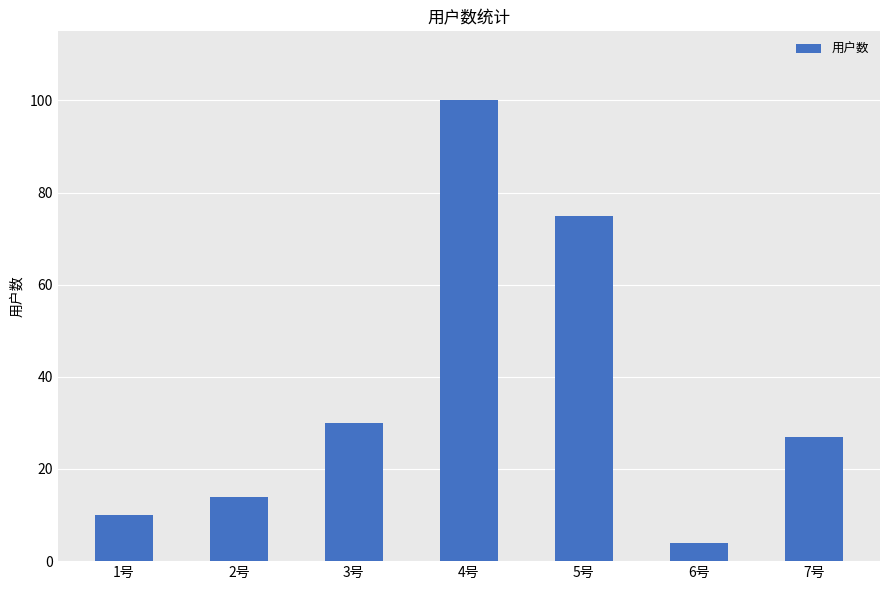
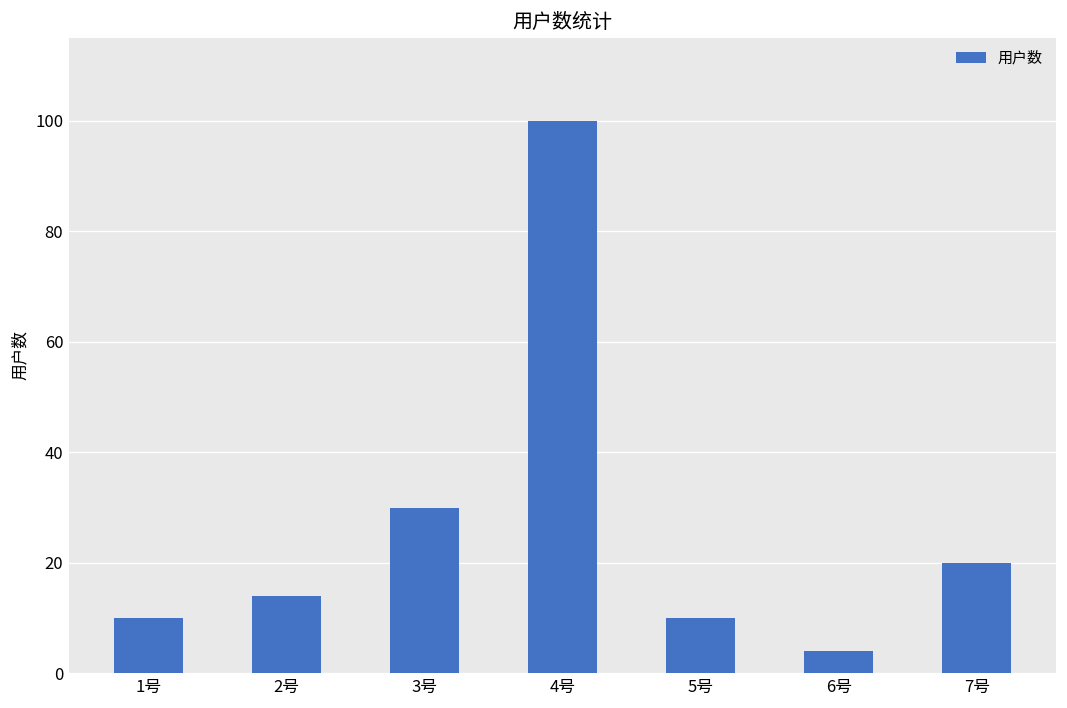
5号: 75 -> 10
7号: 27 -> 20
